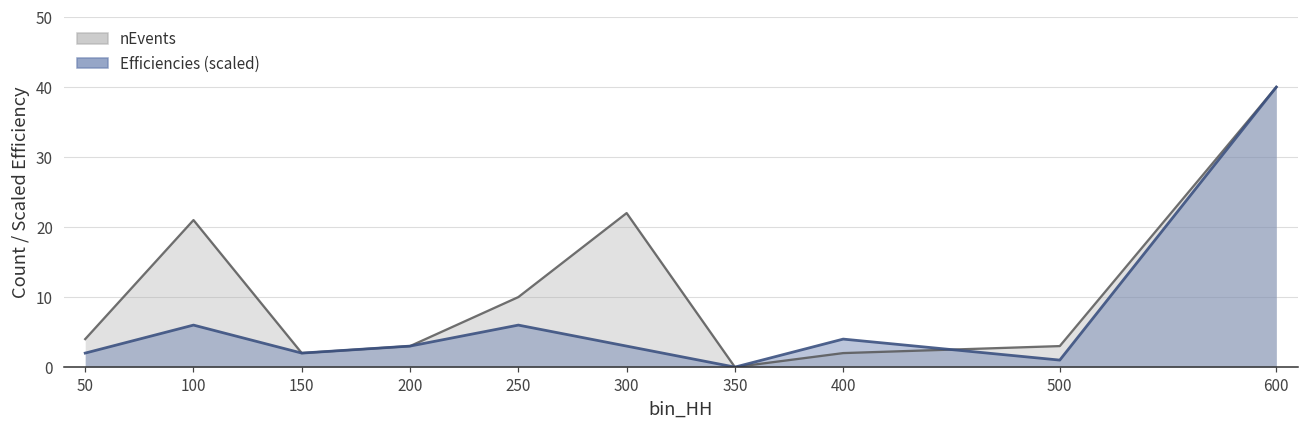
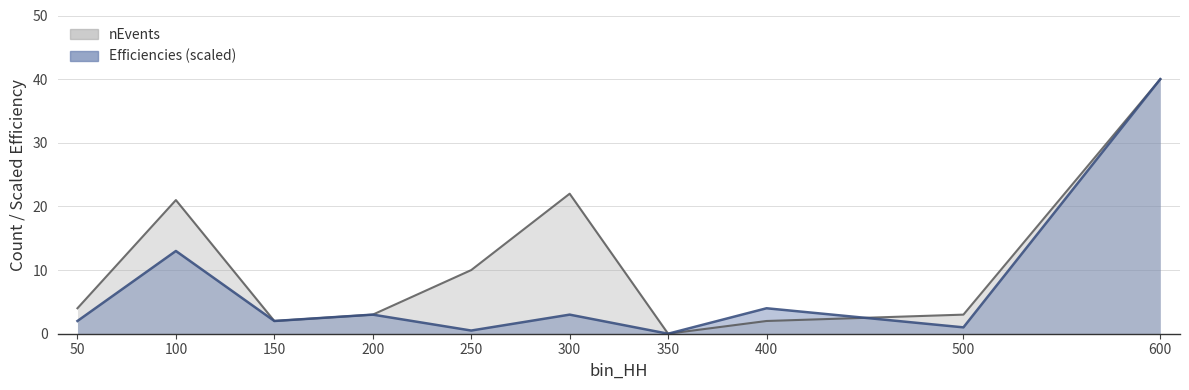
Efficiencies (scaled), 100: 6 -> 13
Efficiencies (scaled), 250: 6 -> 1
